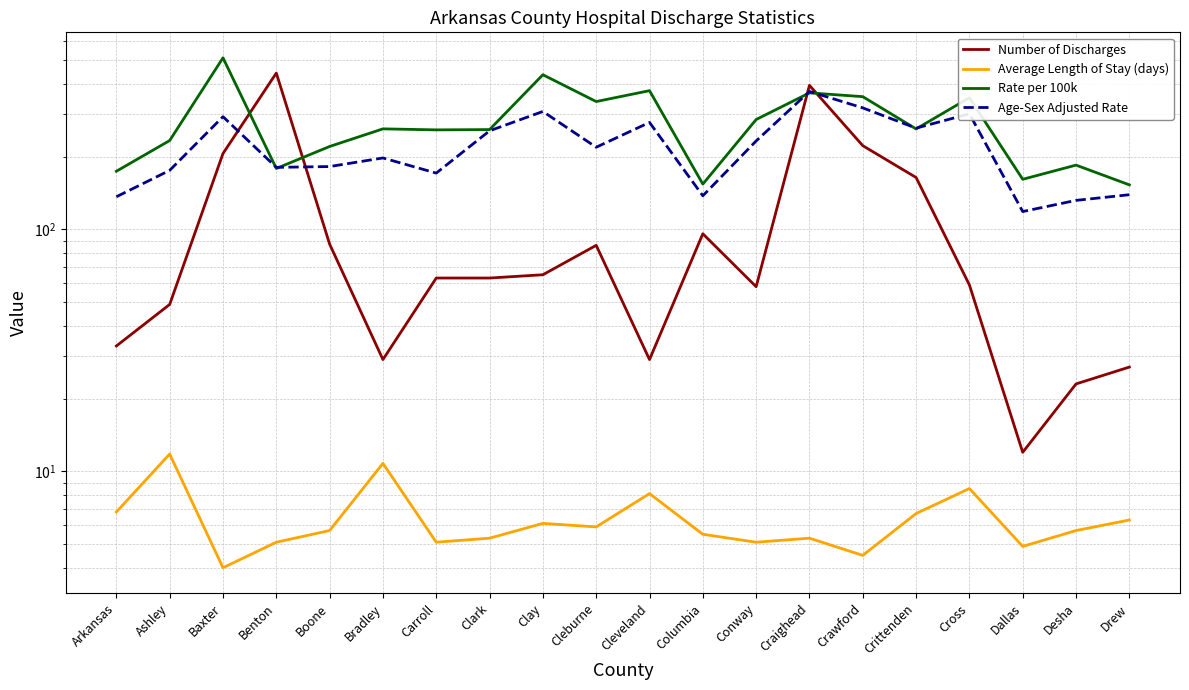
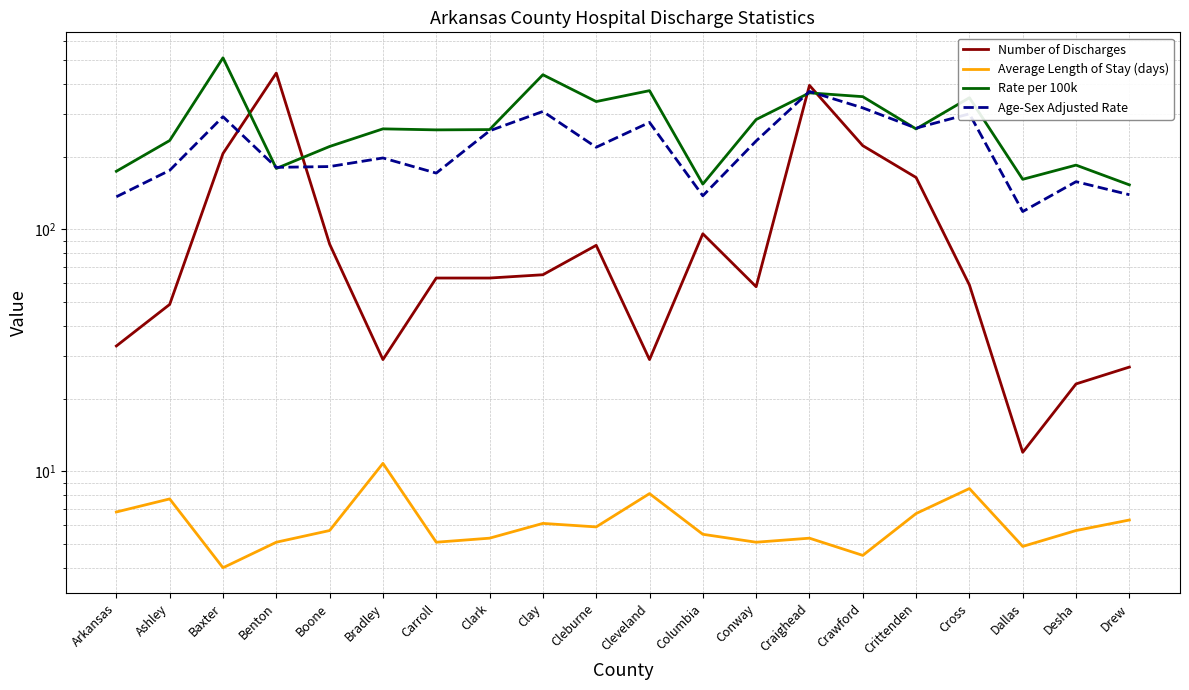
Average Length of Stay (days), Ashley: 12 -> 7.7
Age-Sex Adjusted Rate, Desha: 130 -> 160
